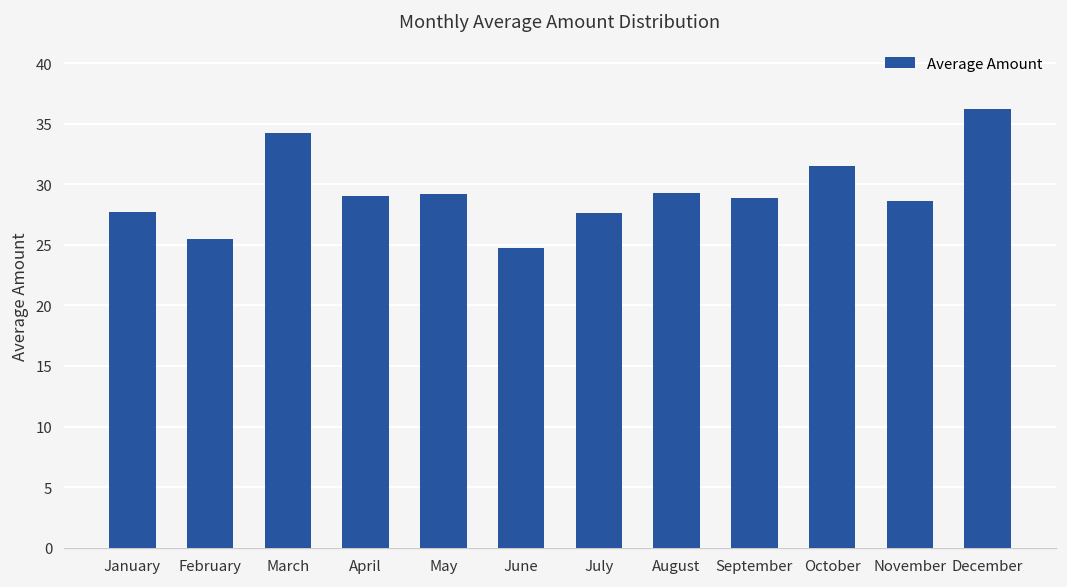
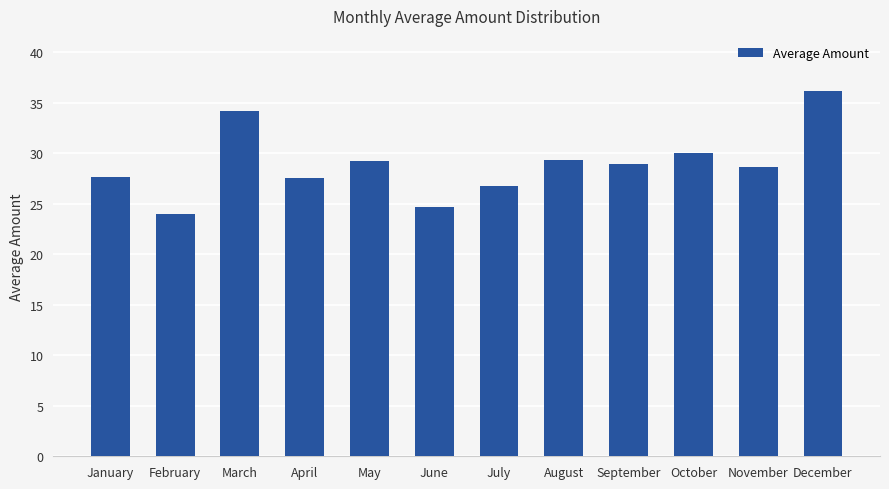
February: 25.5 -> 24.0
April: 29.0 -> 27.6
July: 27.6 -> 26.8
October: 31.5 -> 30.0
